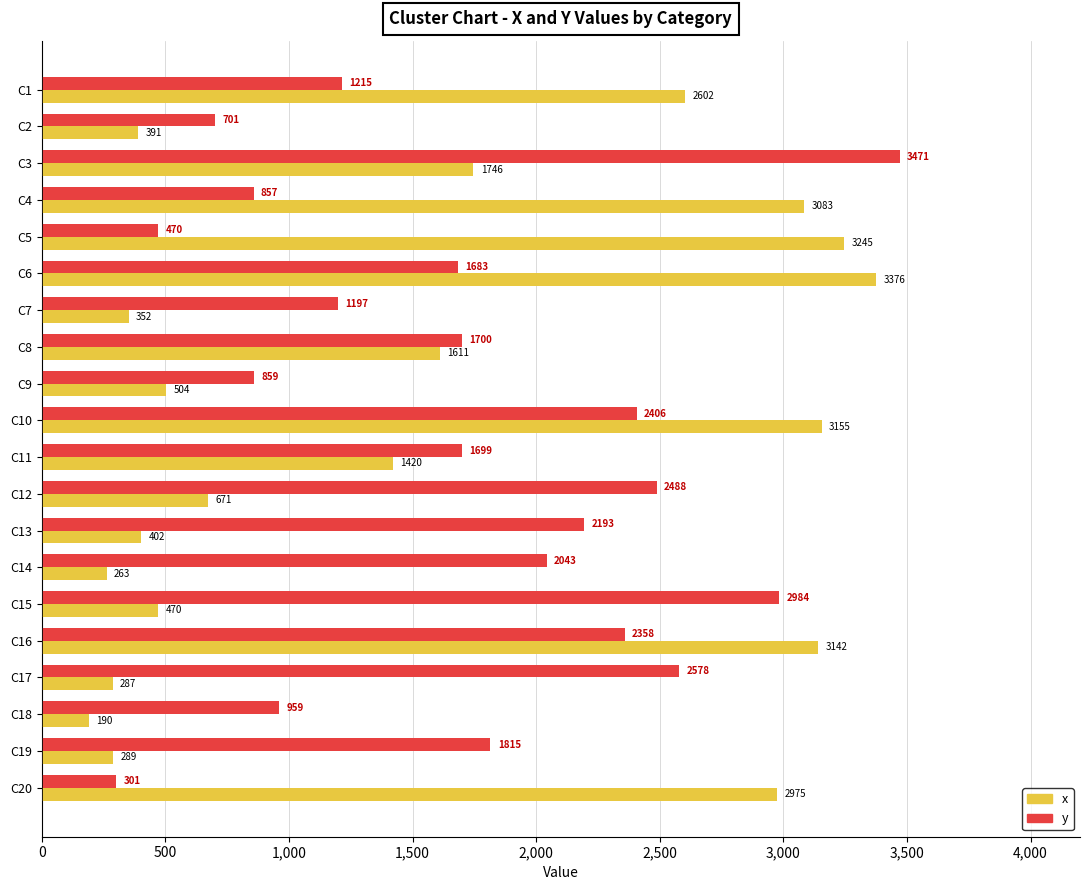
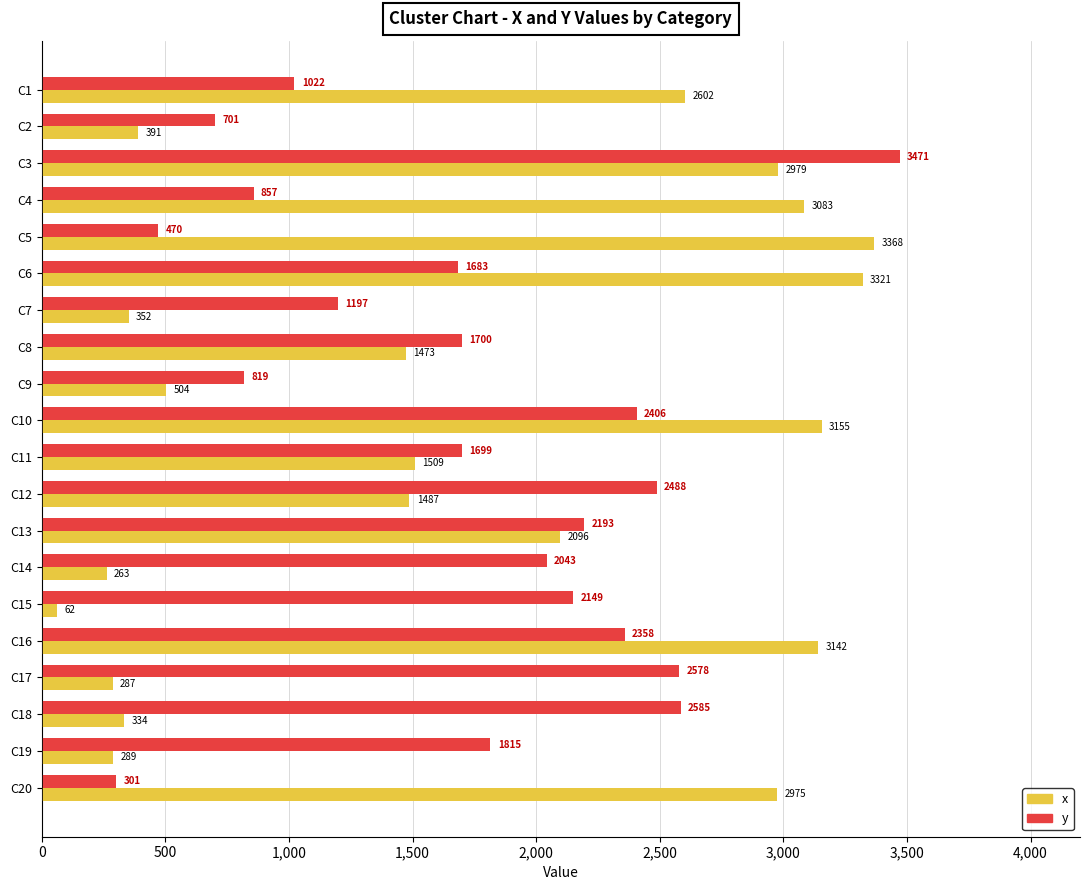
y, C1: 1215 -> 1022
x, C3: 1746 -> 2979
x, C5: 3245 -> 3368
x, C6: 3376 -> 3321
x, C8: 1611 -> 1473
y, C9: 859 -> 819
x, C11: 1420 -> 1509
x, C12: 671 -> 1487
x, C13: 402 -> 2096
y, C15: 2984 -> 2149
x, C15: 470 -> 62
y, C18: 959 -> 2585
x, C18: 190 -> 334
